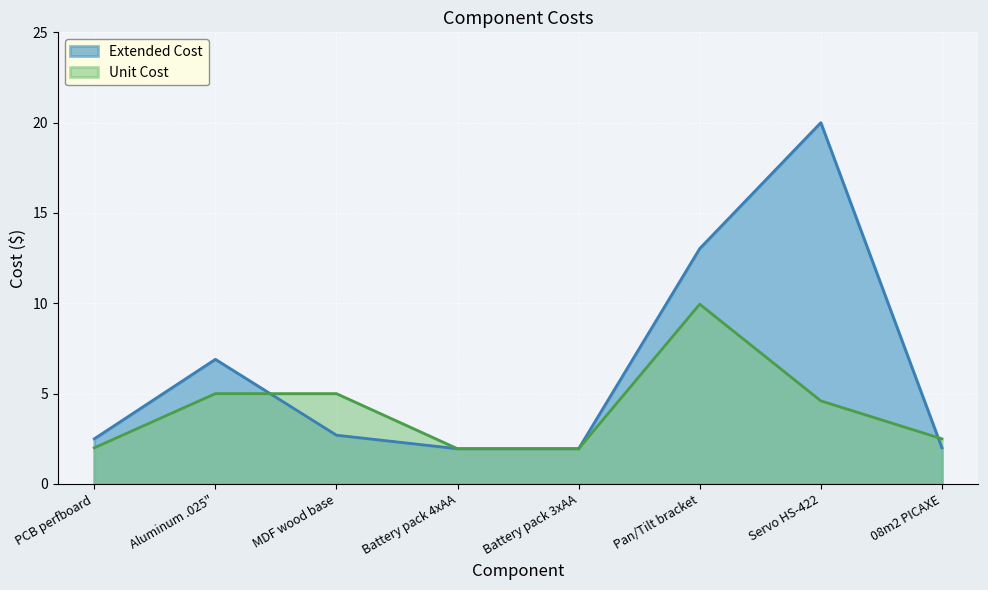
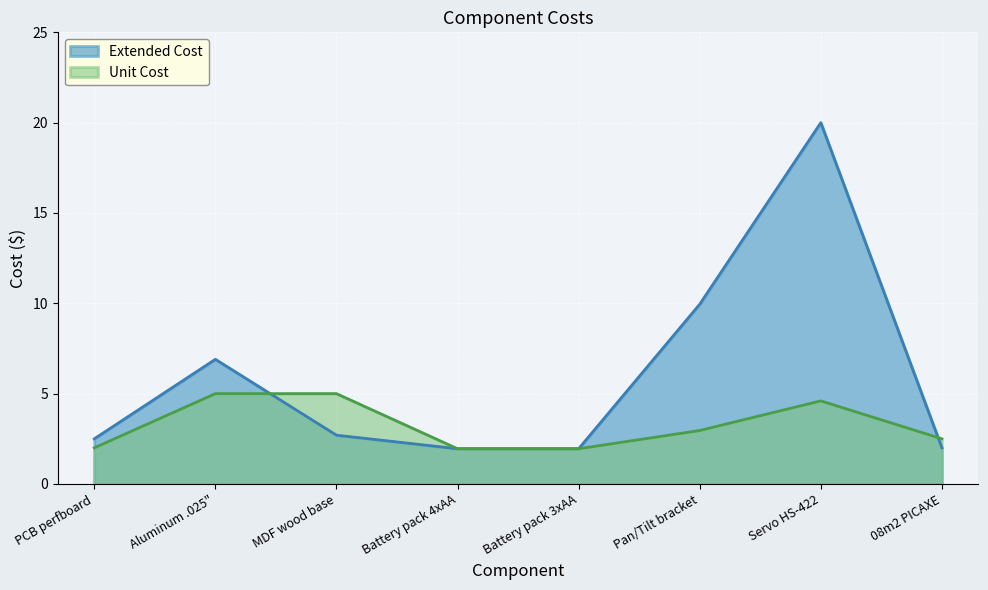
Extended Cost, Pan/Tilt bracket: 13.0 -> 10.0
Unit Cost, Pan/Tilt bracket: 10.0 -> 3.0
